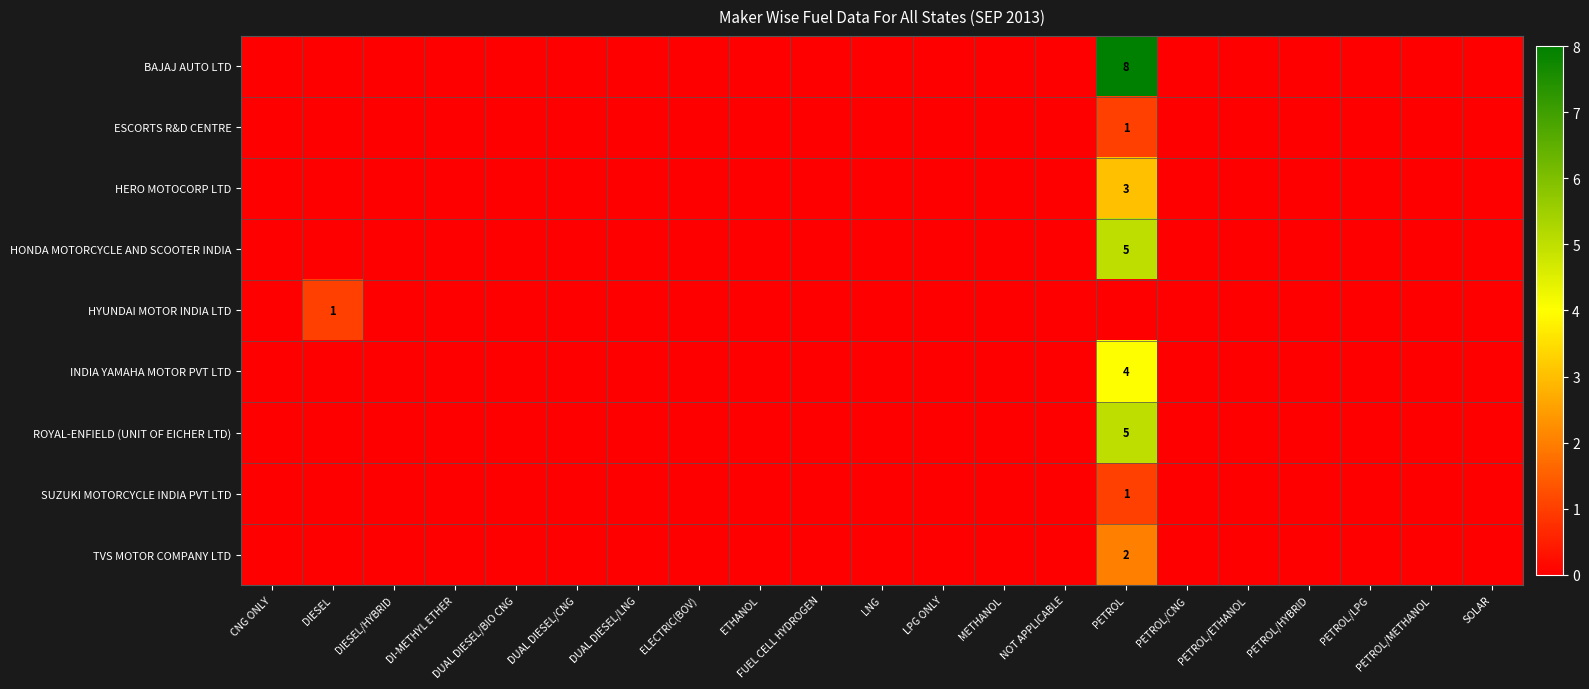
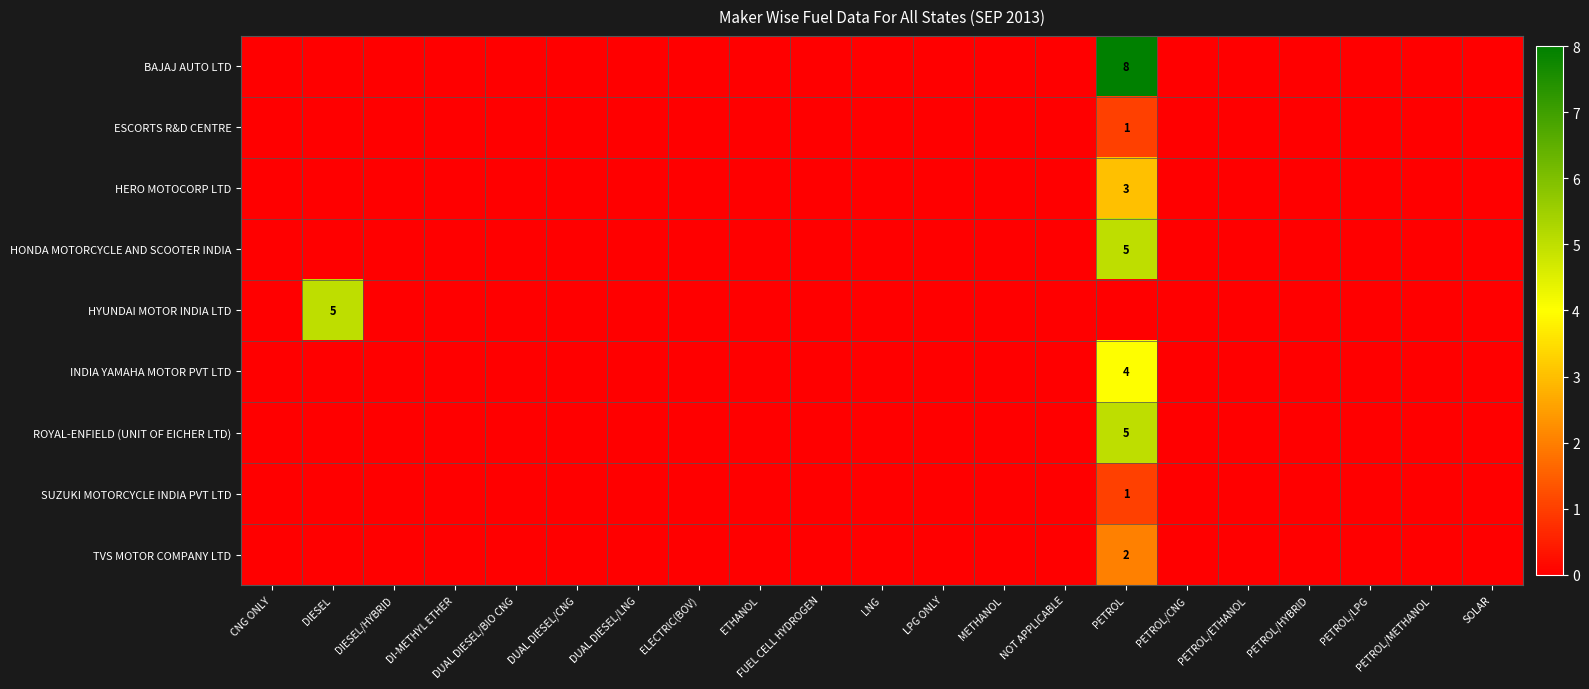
HYUNDAI MOTOR INDIA LTD, DIESEL: 1 -> 5
